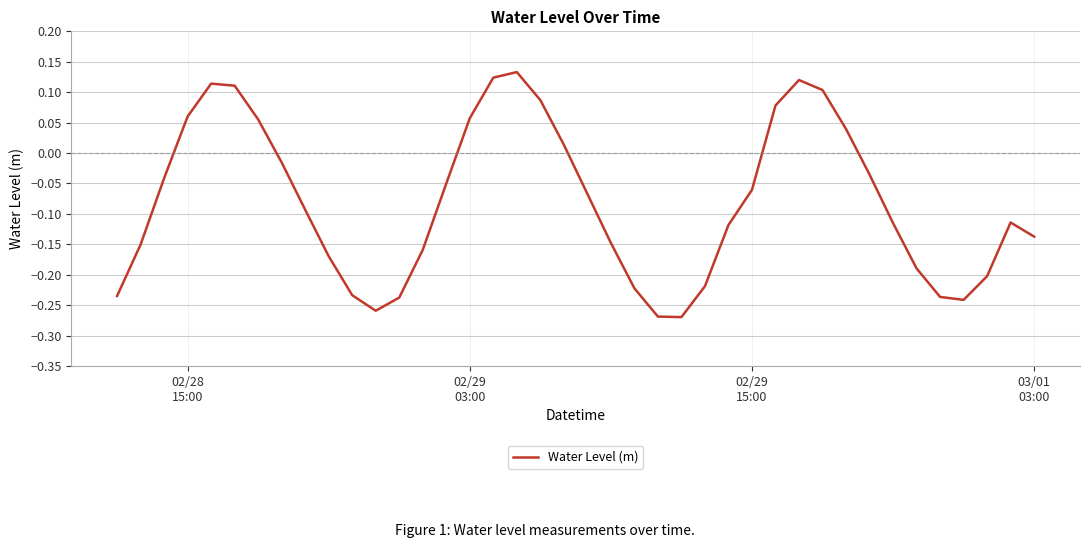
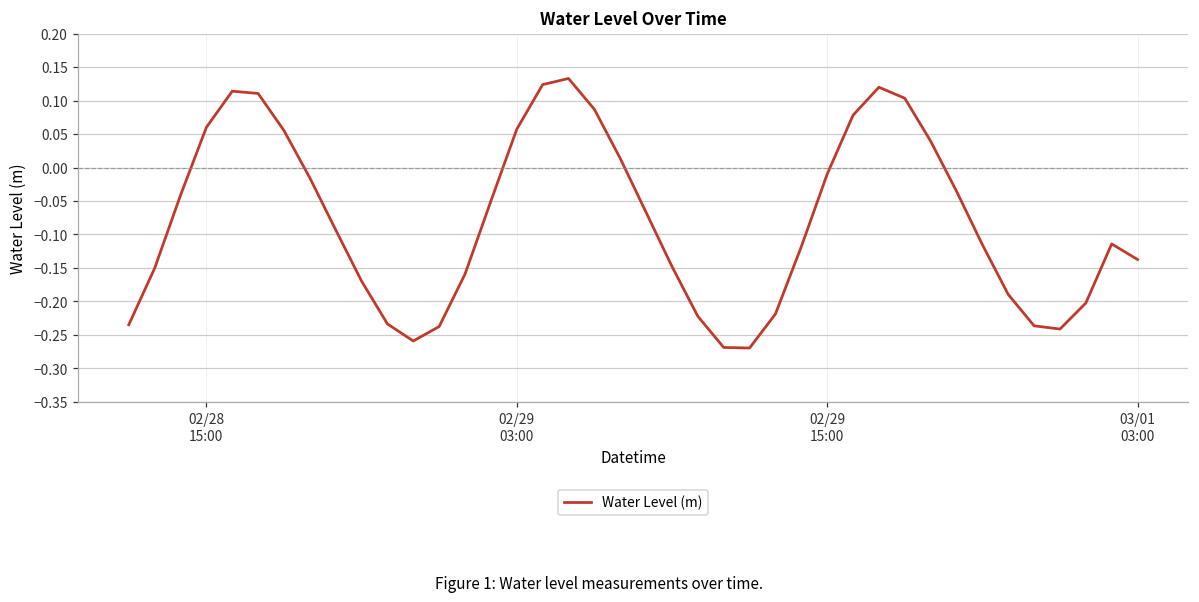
02/29 15:00: -0.06 -> -0.01
